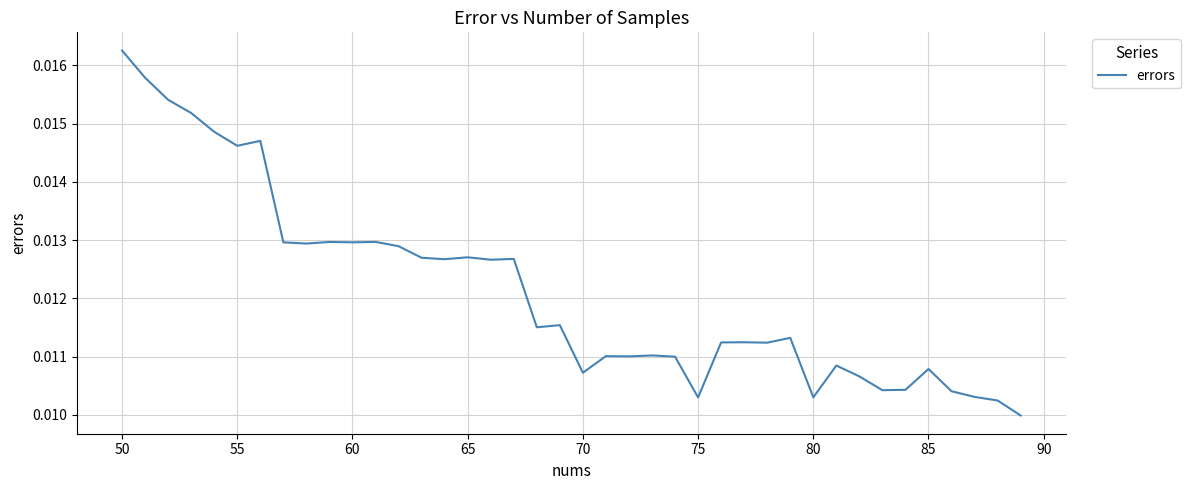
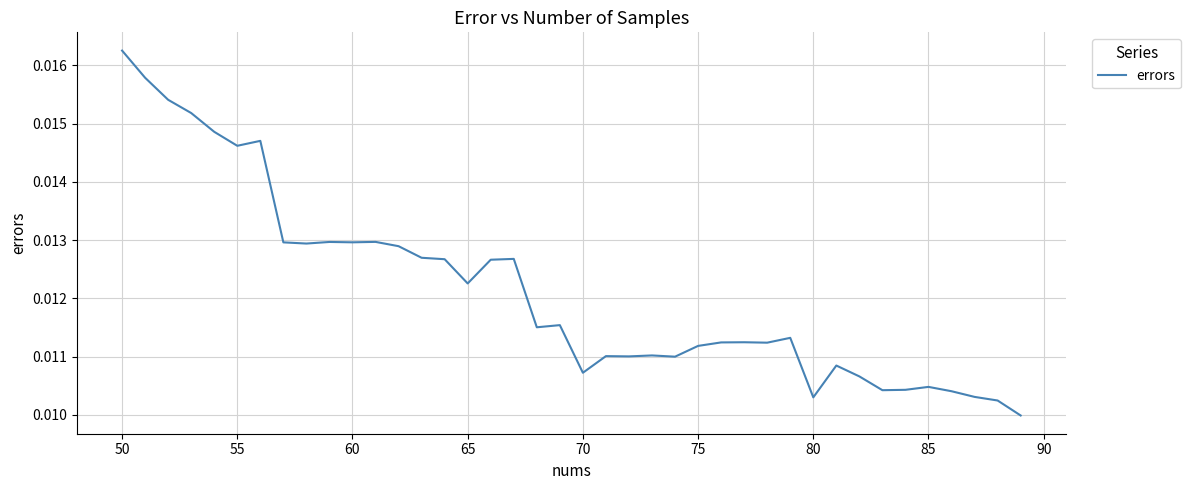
65: 0.0127 -> 0.0123
75: 0.0103 -> 0.0112
85: 0.0108 -> 0.0105
